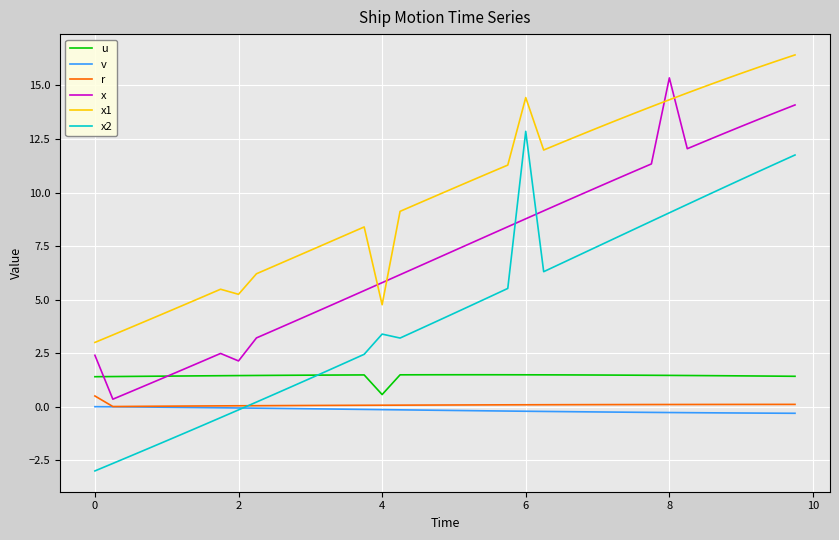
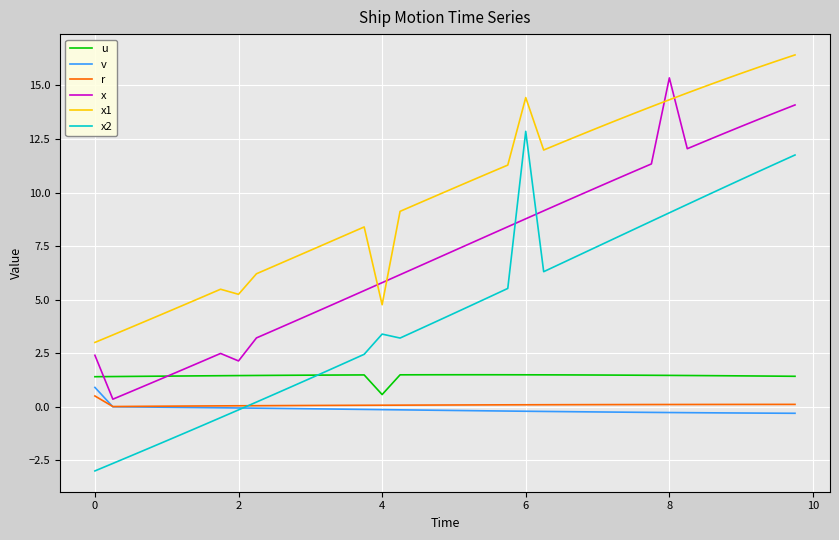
v, 0: 0.0 -> 0.9
